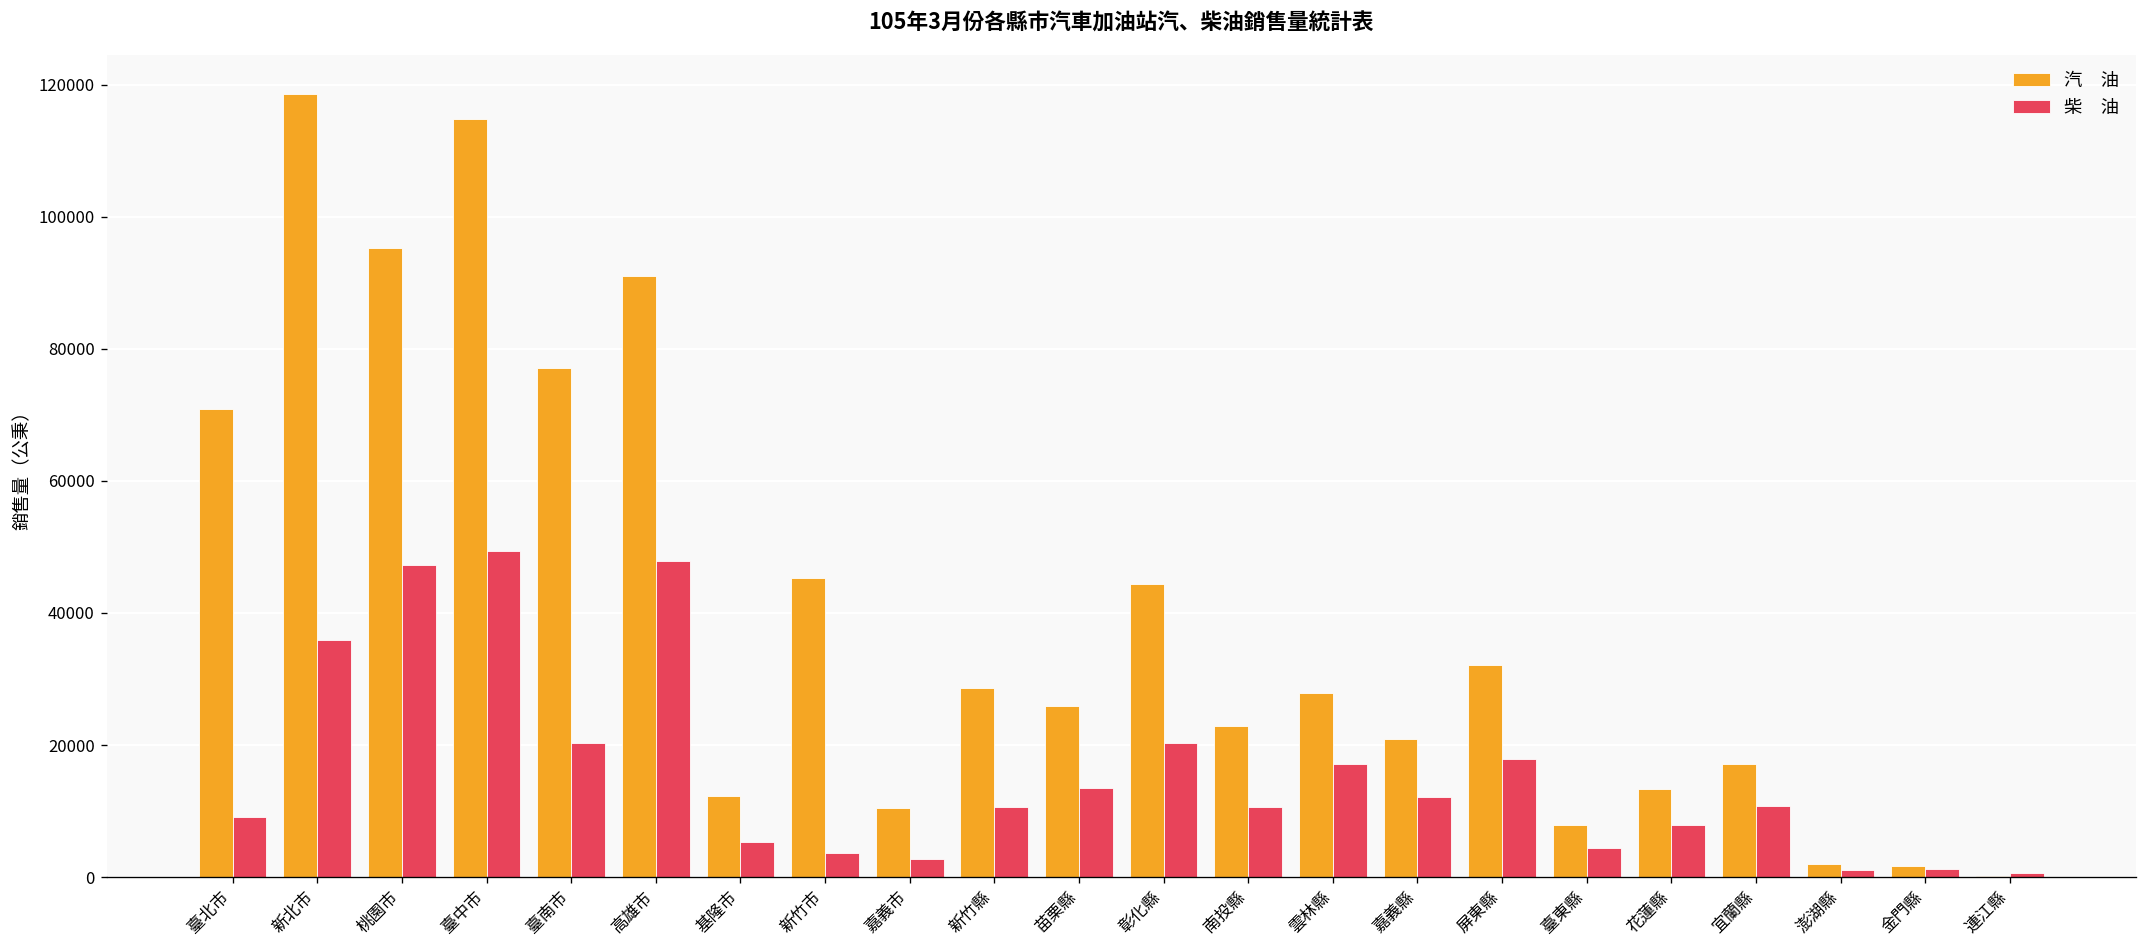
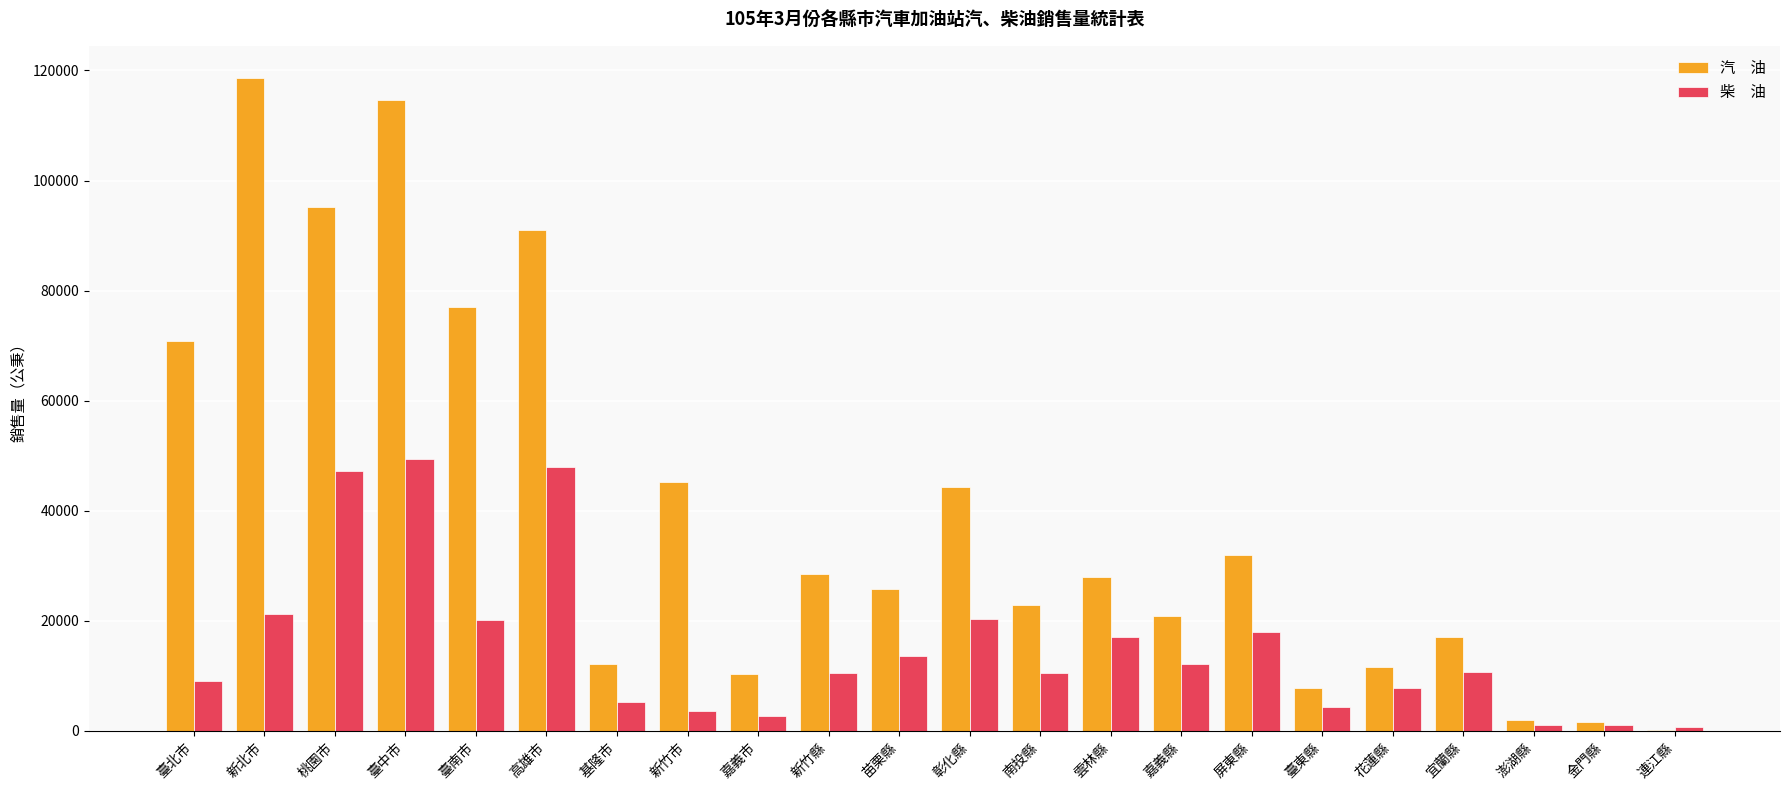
柴 油, 新北市: 36000 -> 21000
汽 油, 花蓮縣: 13000 -> 12000
